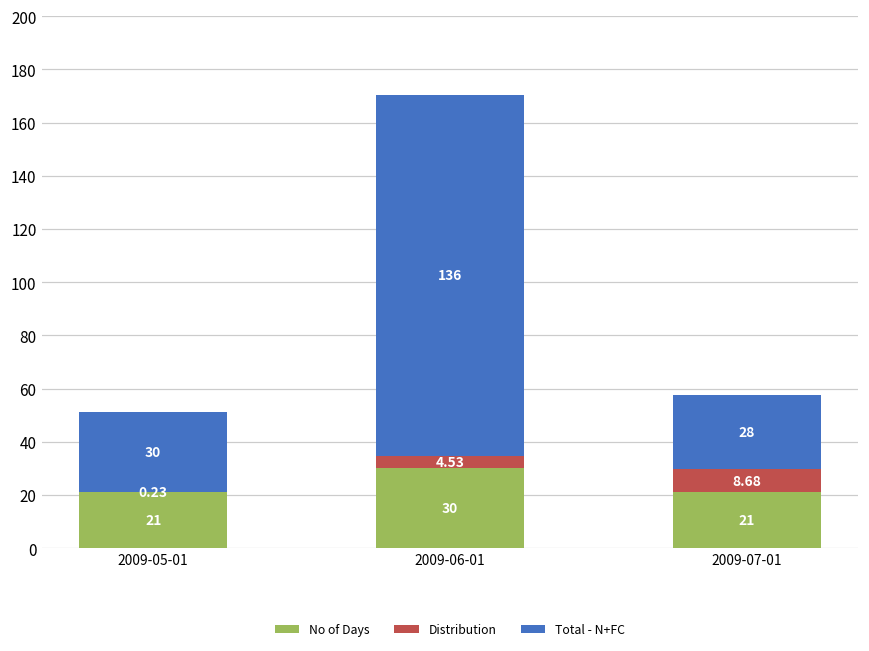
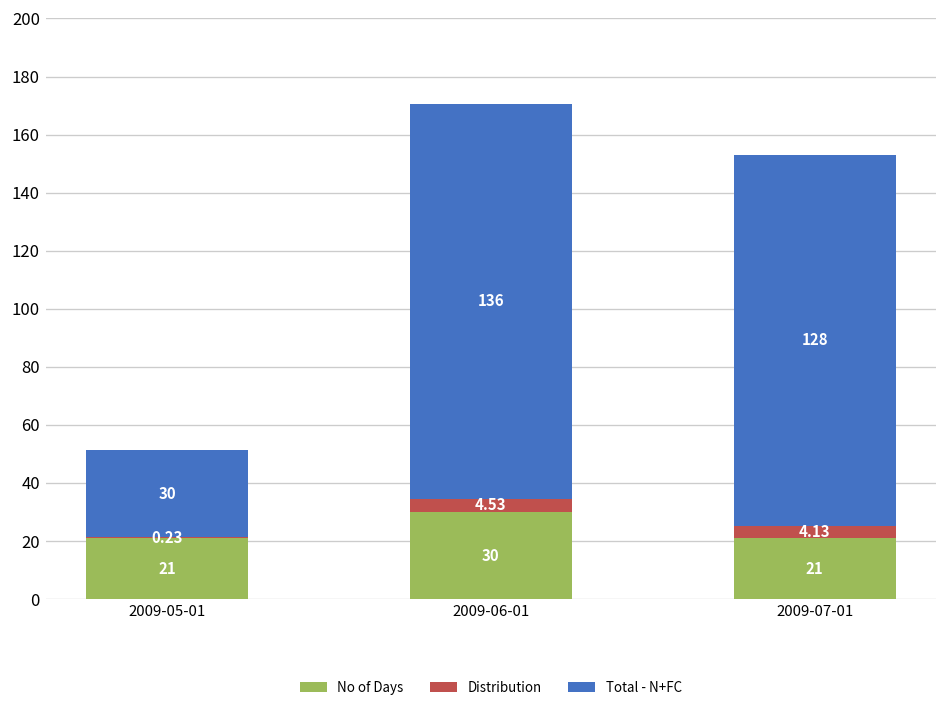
Distribution, 2009-07-01: 8.68 -> 4.13
Total - N+FC, 2009-07-01: 28 -> 128
